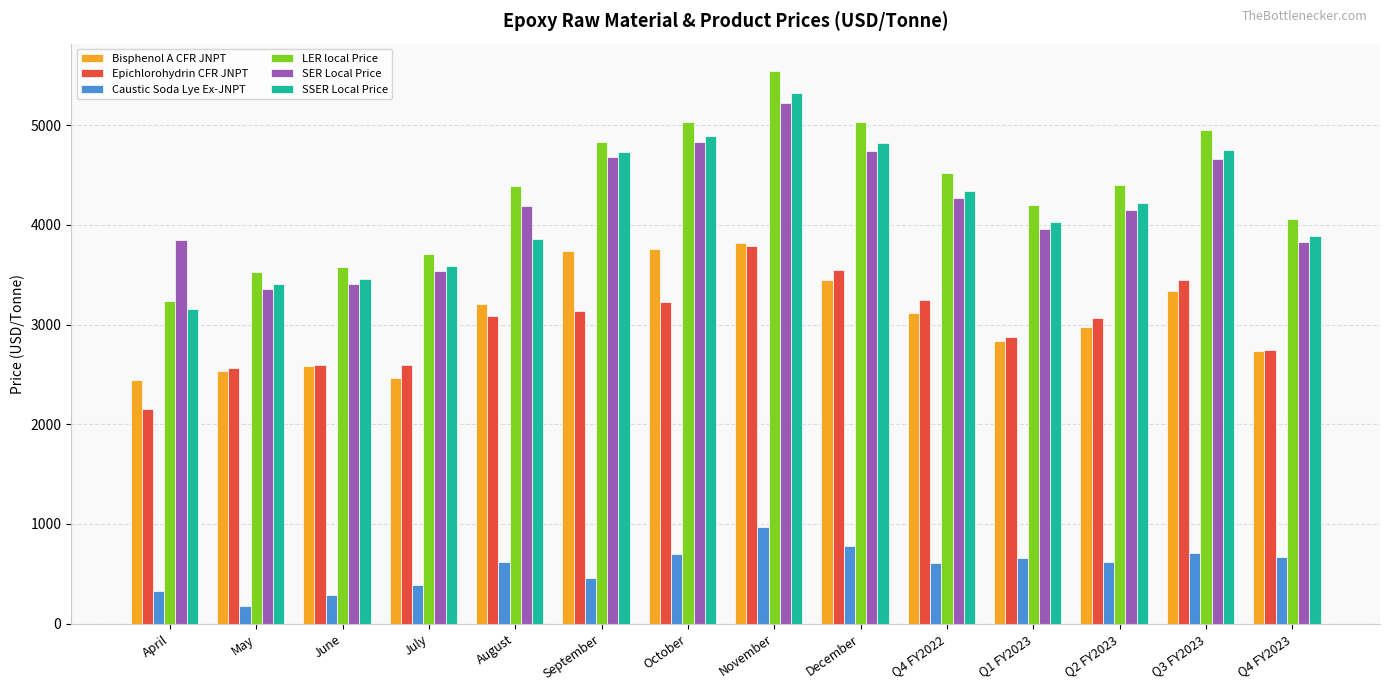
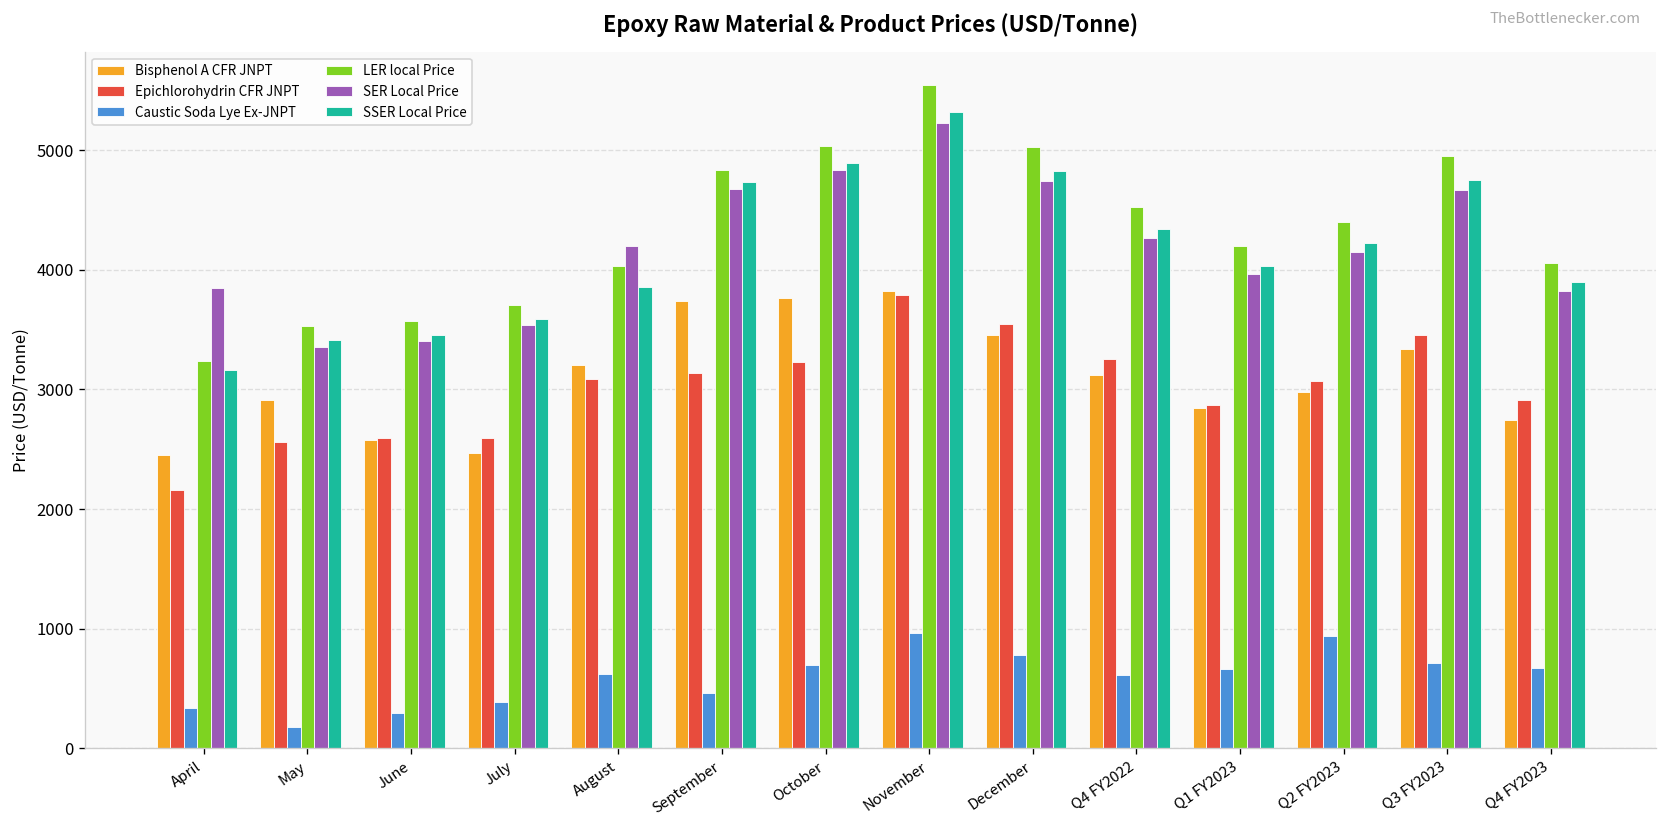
Bisphenol A CFR JNPT, May: 2500 -> 2900
LER local Price, August: 4400 -> 4000
Caustic Soda Lye Ex-JNPT, Q2 FY2023: 600 -> 900
Epichlorohydrin CFR JNPT, Q4 FY2023: 2800 -> 2900
